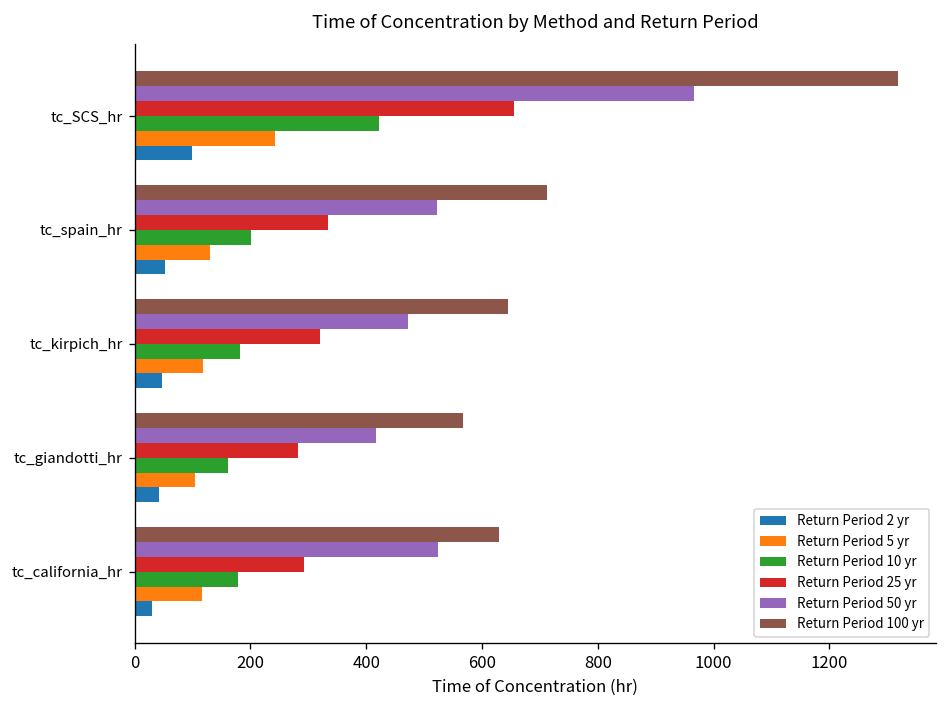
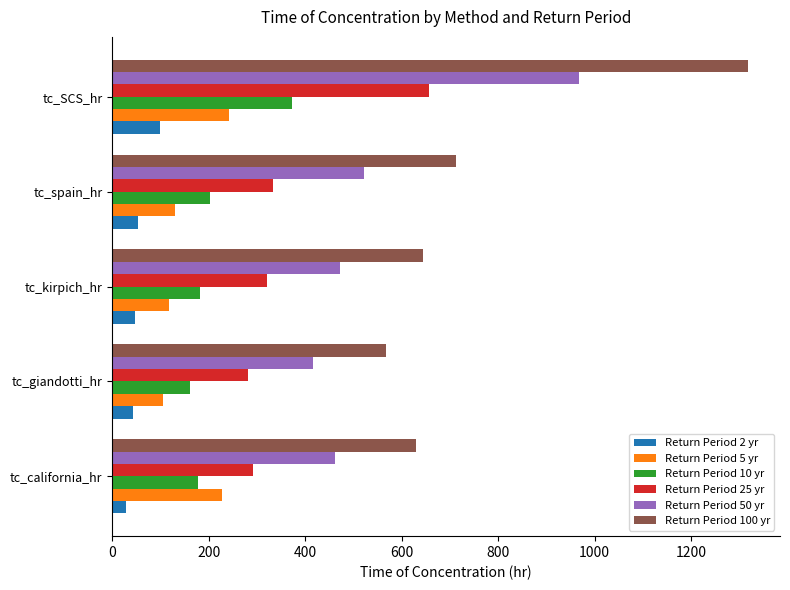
Return Period 10 yr, tc_SCS_hr: 420 -> 370
Return Period 50 yr, tc_california_hr: 520 -> 460
Return Period 5 yr, tc_california_hr: 120 -> 230
